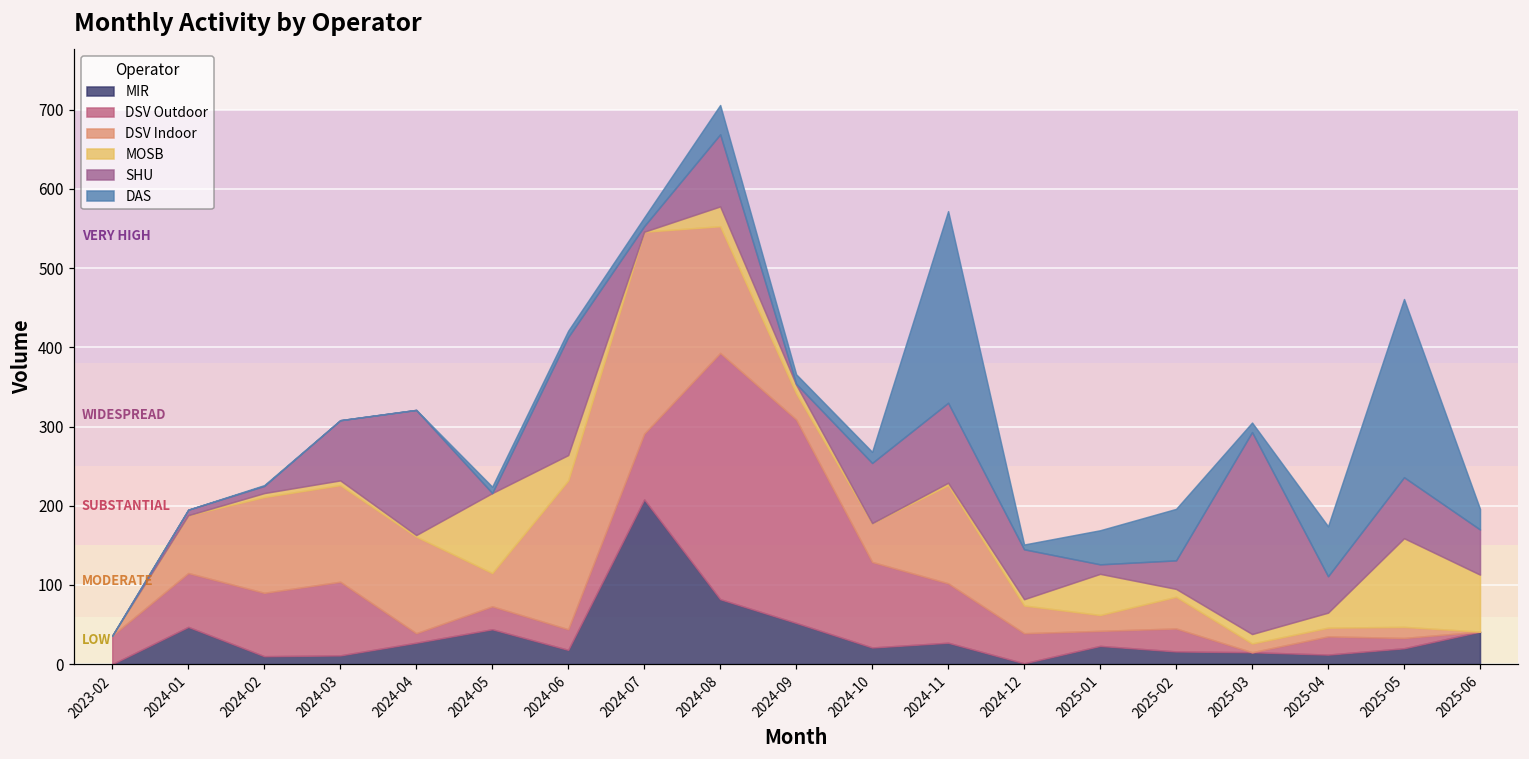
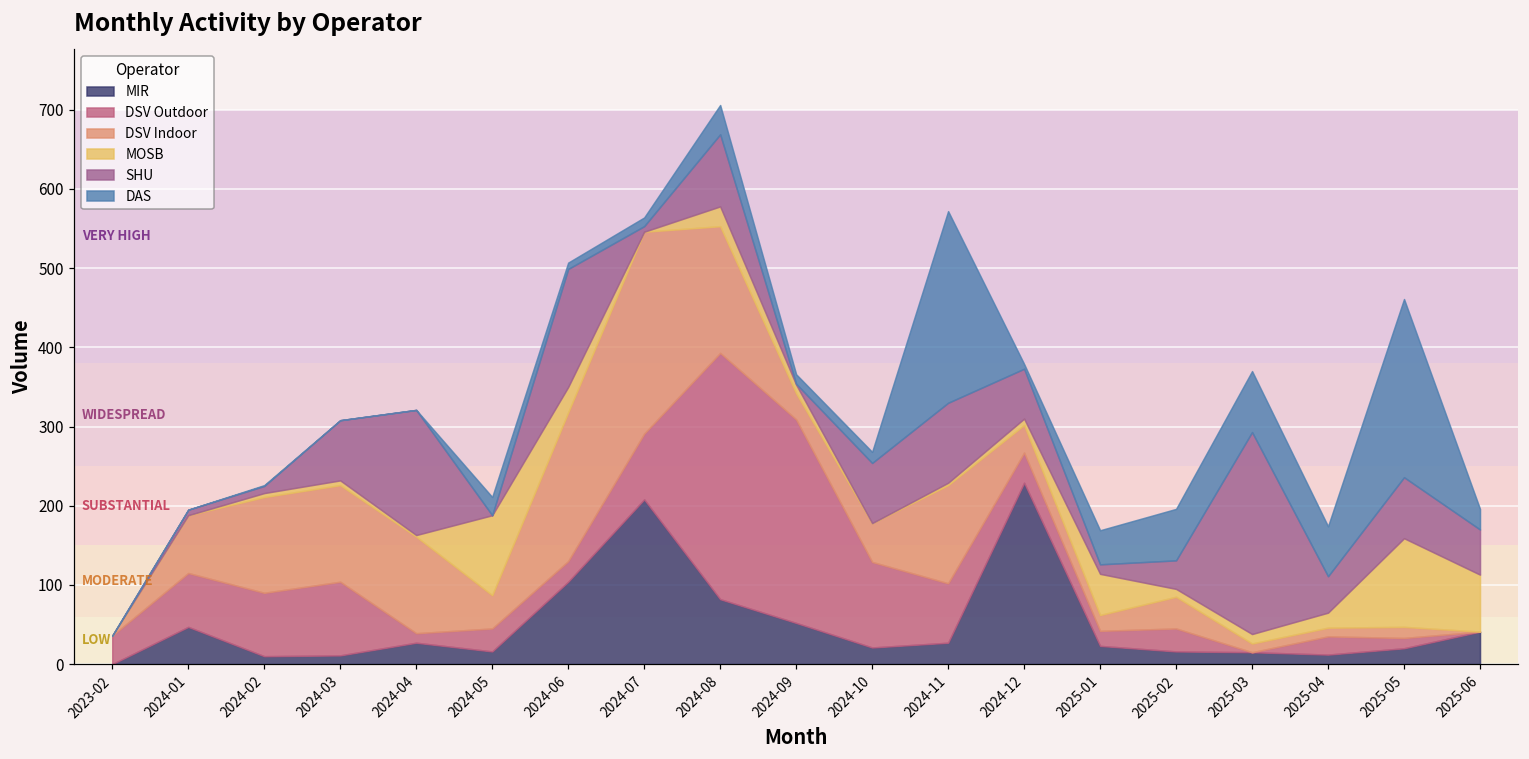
MIR, 2024-05: 40 -> 20
DAS, 2024-05: 10 -> 20
MIR, 2024-06: 20 -> 100
MIR, 2024-12: 0 -> 230
DAS, 2025-03: 10 -> 80
